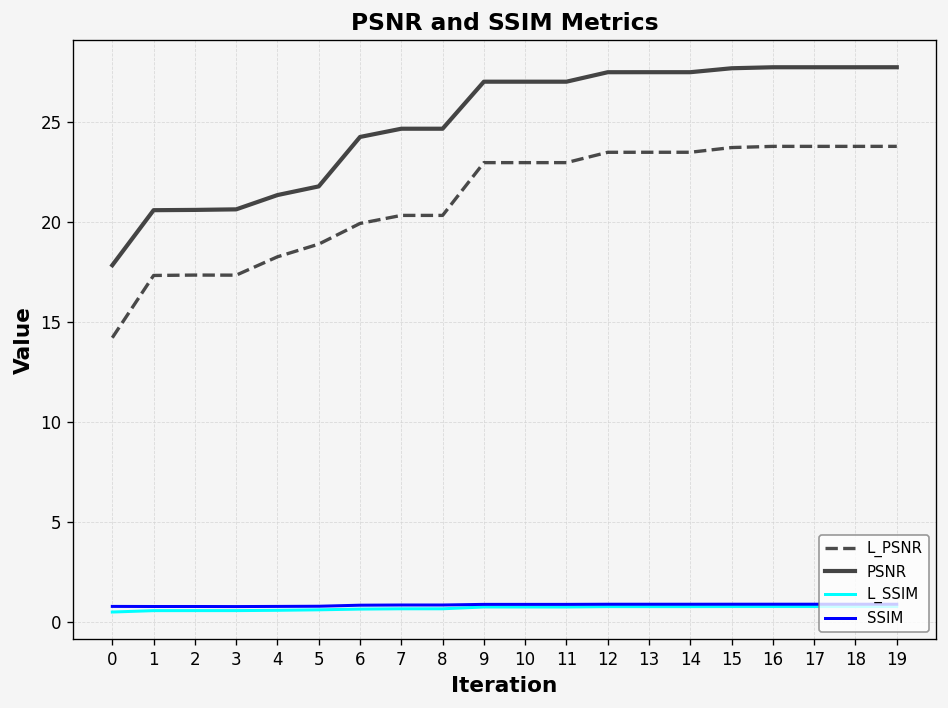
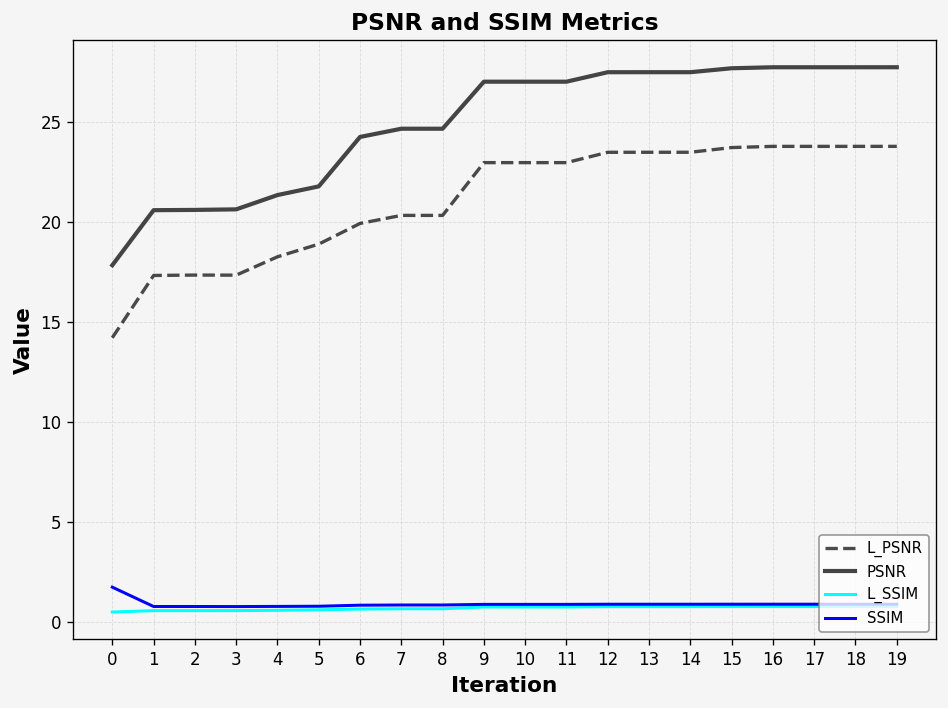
SSIM, 0: 0.8 -> 1.8
